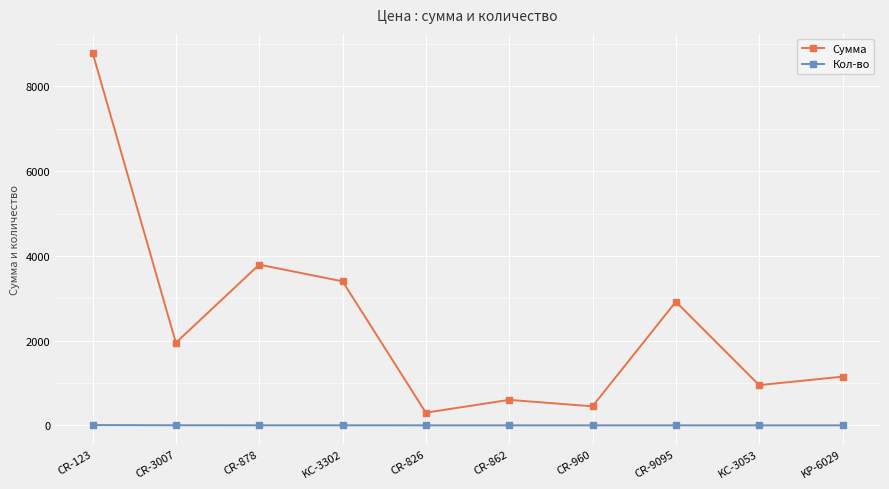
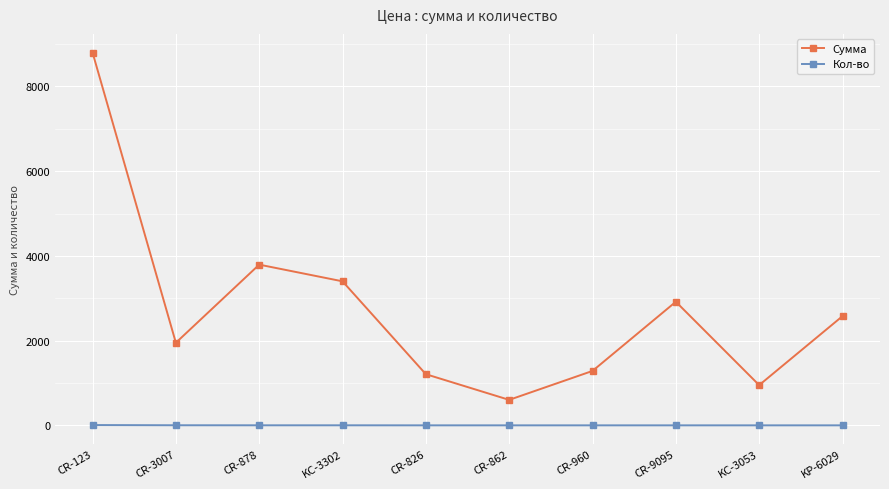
Сумма, CR-826: 300 -> 1200
Сумма, CR-960: 500 -> 1300
Сумма, KP-6029: 1200 -> 2600
